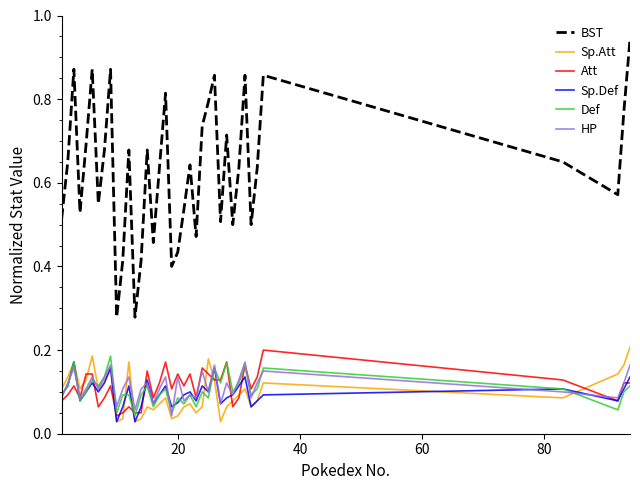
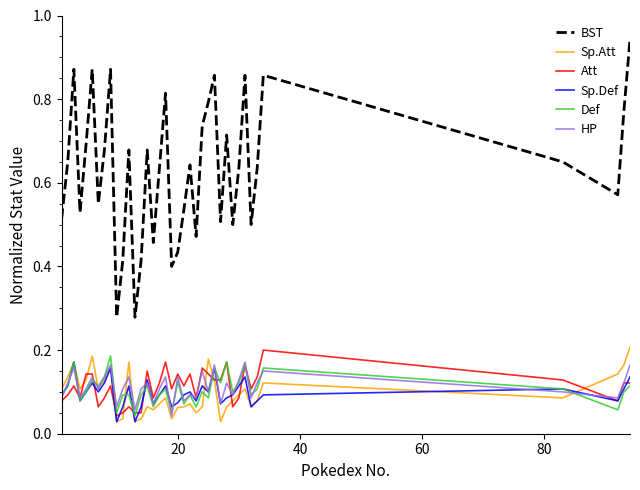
Sp.Att, 20: 0.04 -> 0.06
Def, 20: 0.09 -> 0.12
